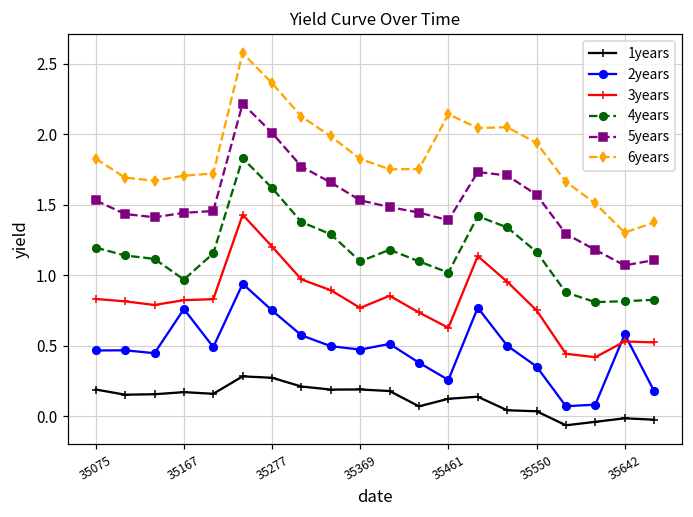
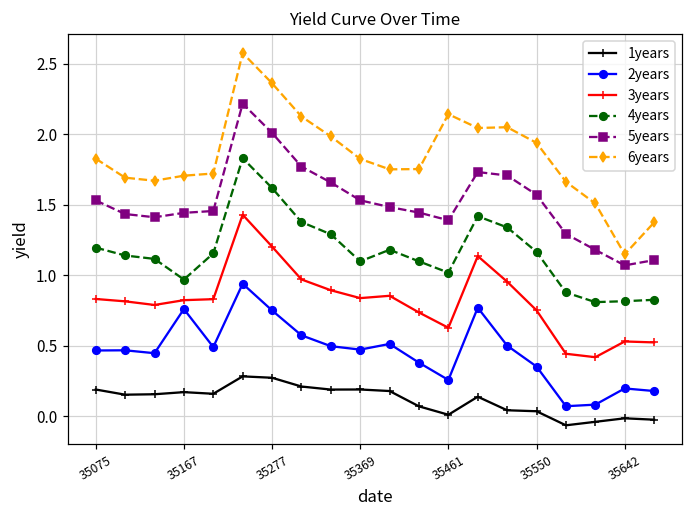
3years, 35369: 0.77 -> 0.84
1years, 35461: 0.12 -> 0.01
2years, 35642: 0.58 -> 0.20
6years, 35642: 1.30 -> 1.15
